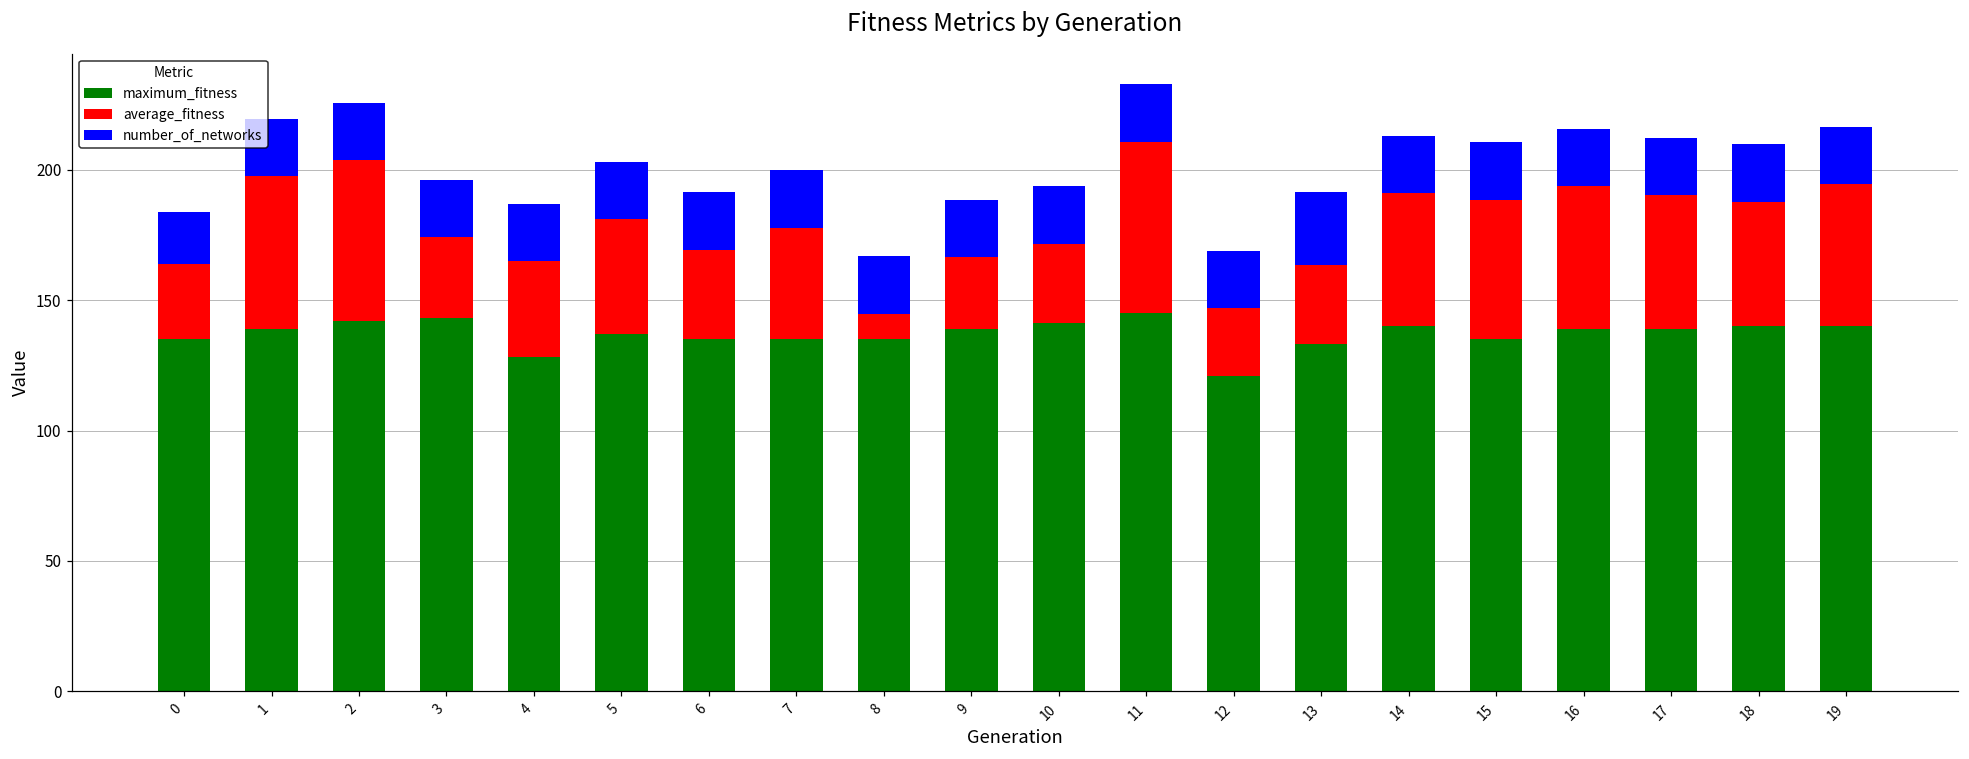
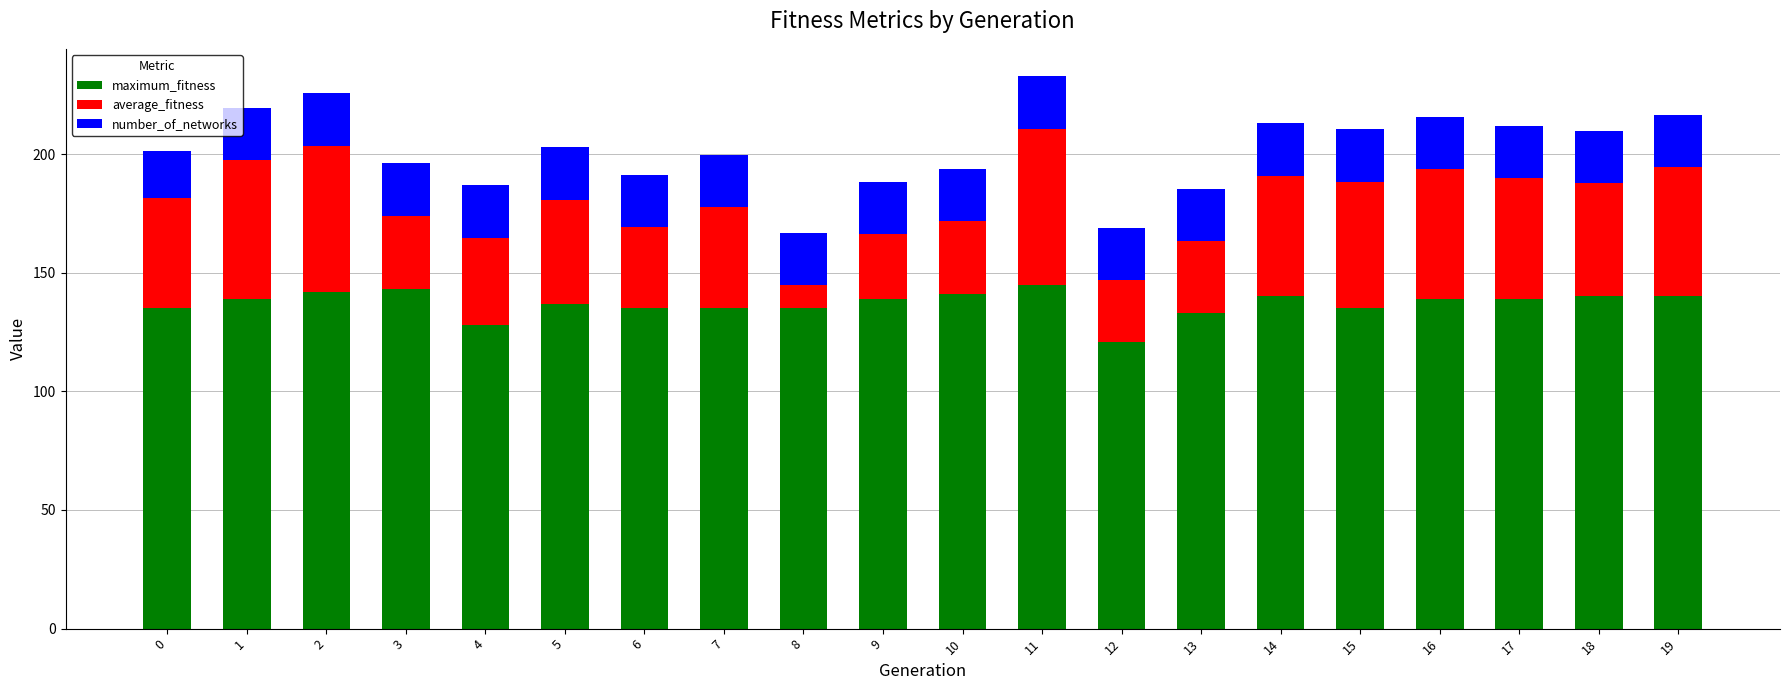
average_fitness, 0: 29 -> 47
number_of_networks, 13: 28 -> 22
